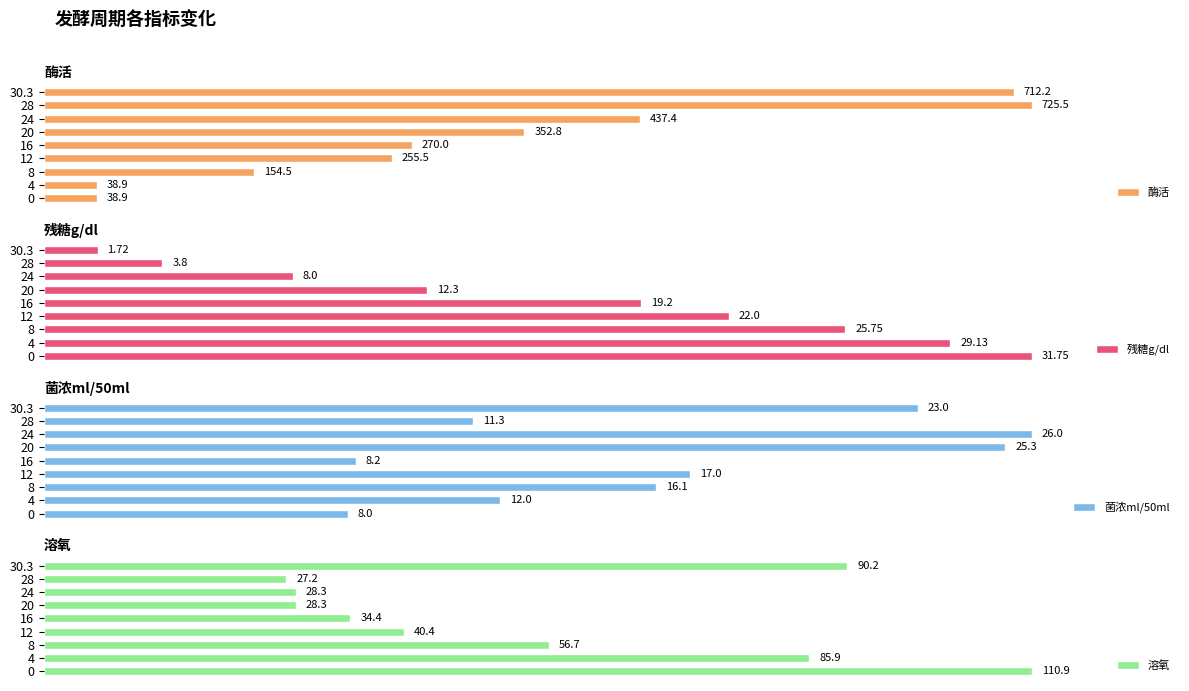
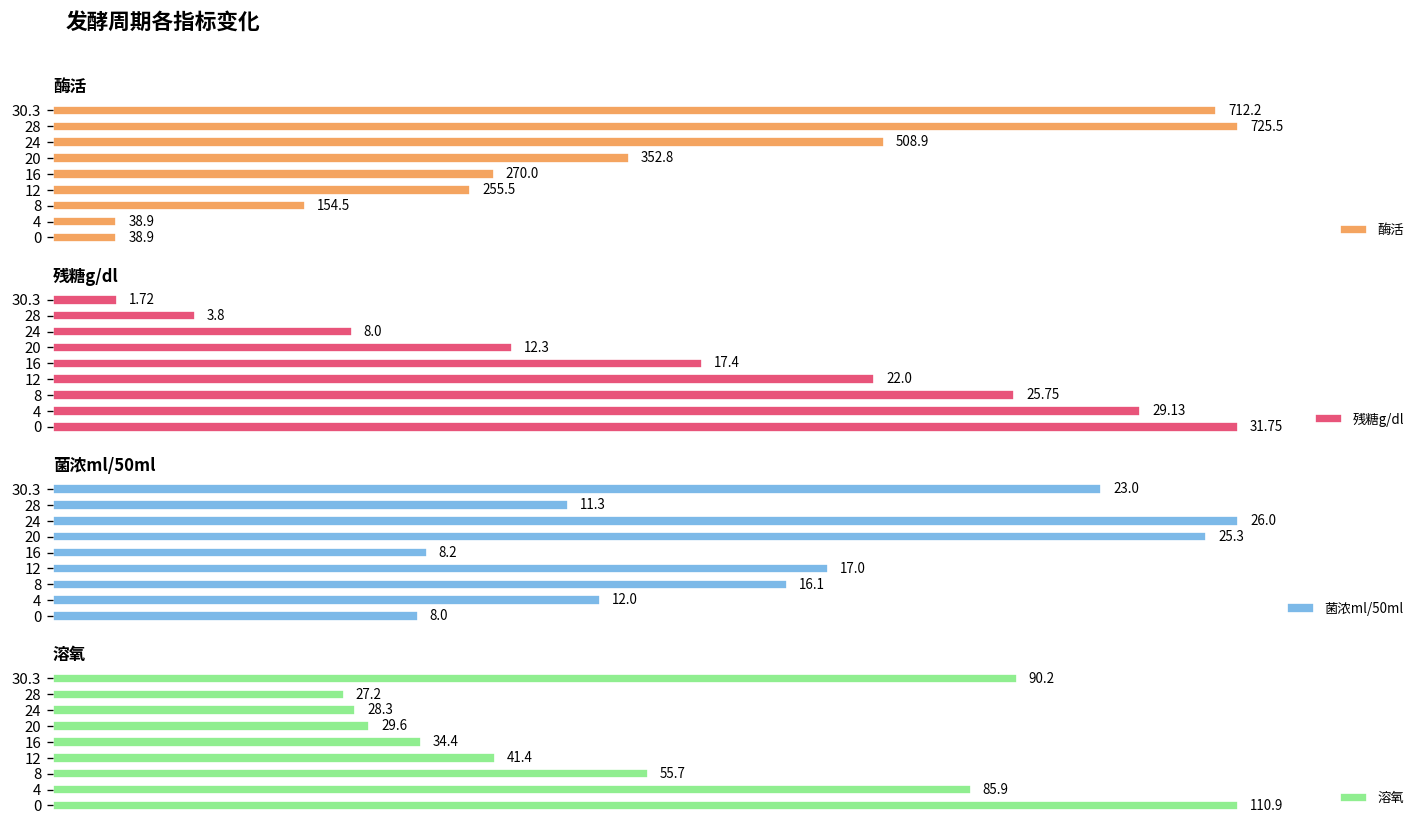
酶活, 24: 437.4 -> 508.9
残糖g/dl, 16: 19.2 -> 17.4
溶氧, 20: 28.3 -> 29.6
溶氧, 12: 40.4 -> 41.4
溶氧, 8: 56.7 -> 55.7
